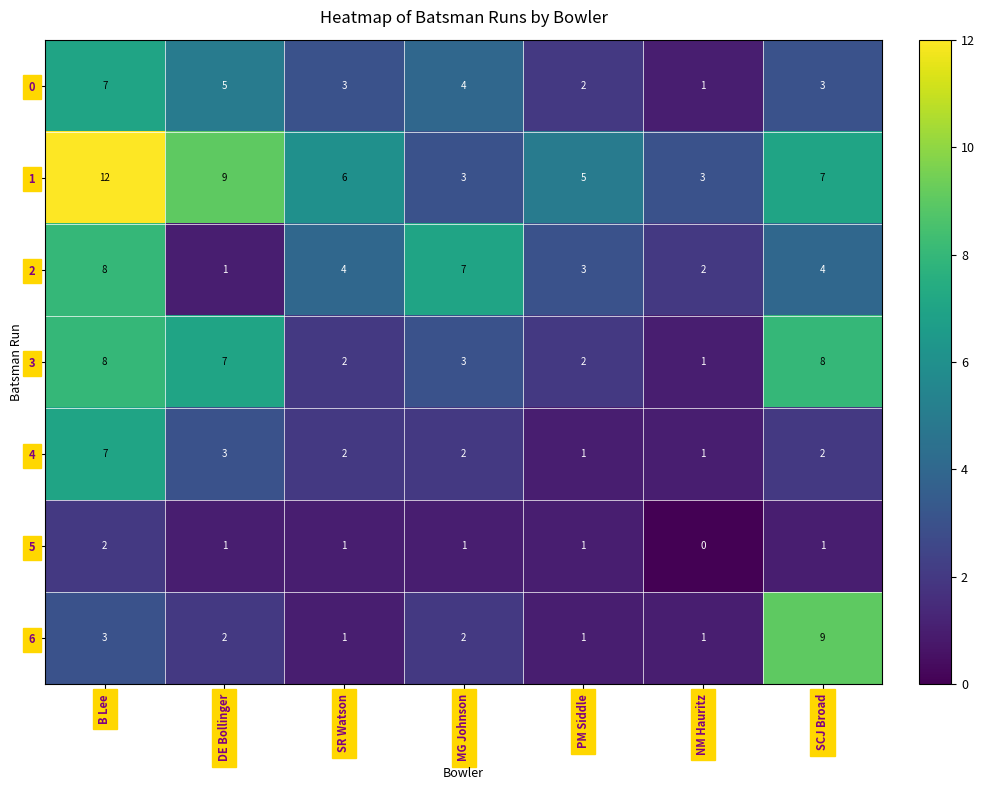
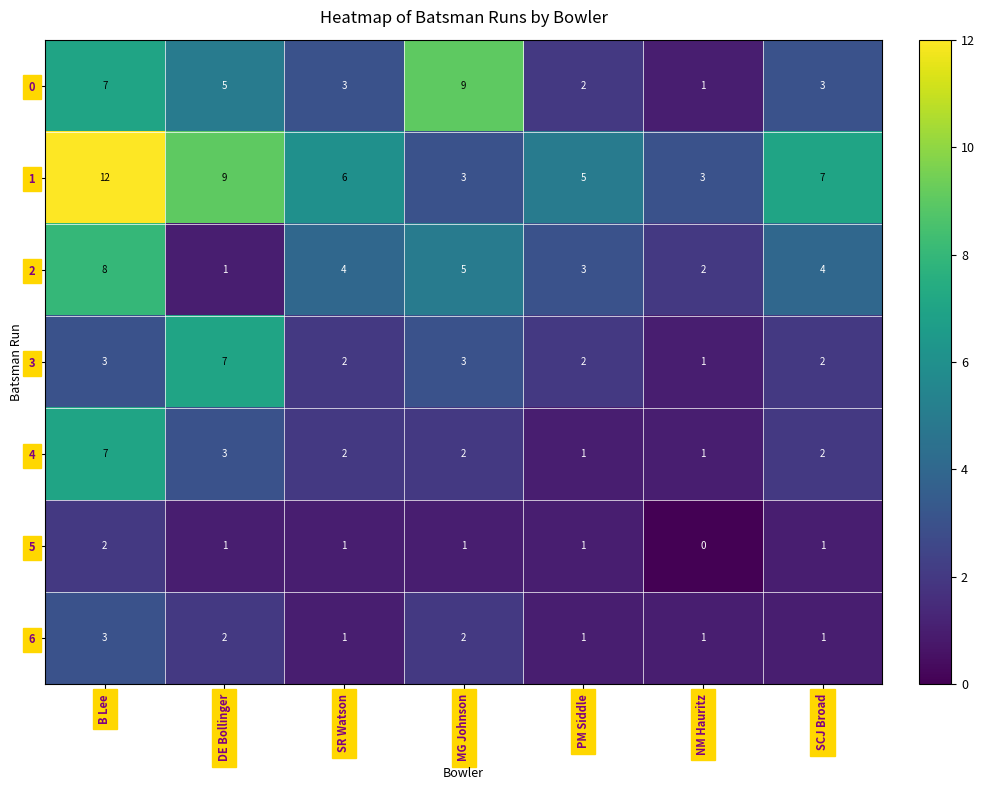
0, MG Johnson: 4 -> 9
2, MG Johnson: 7 -> 5
3, B Lee: 8 -> 3
3, SCJ Broad: 8 -> 2
6, SCJ Broad: 9 -> 1
